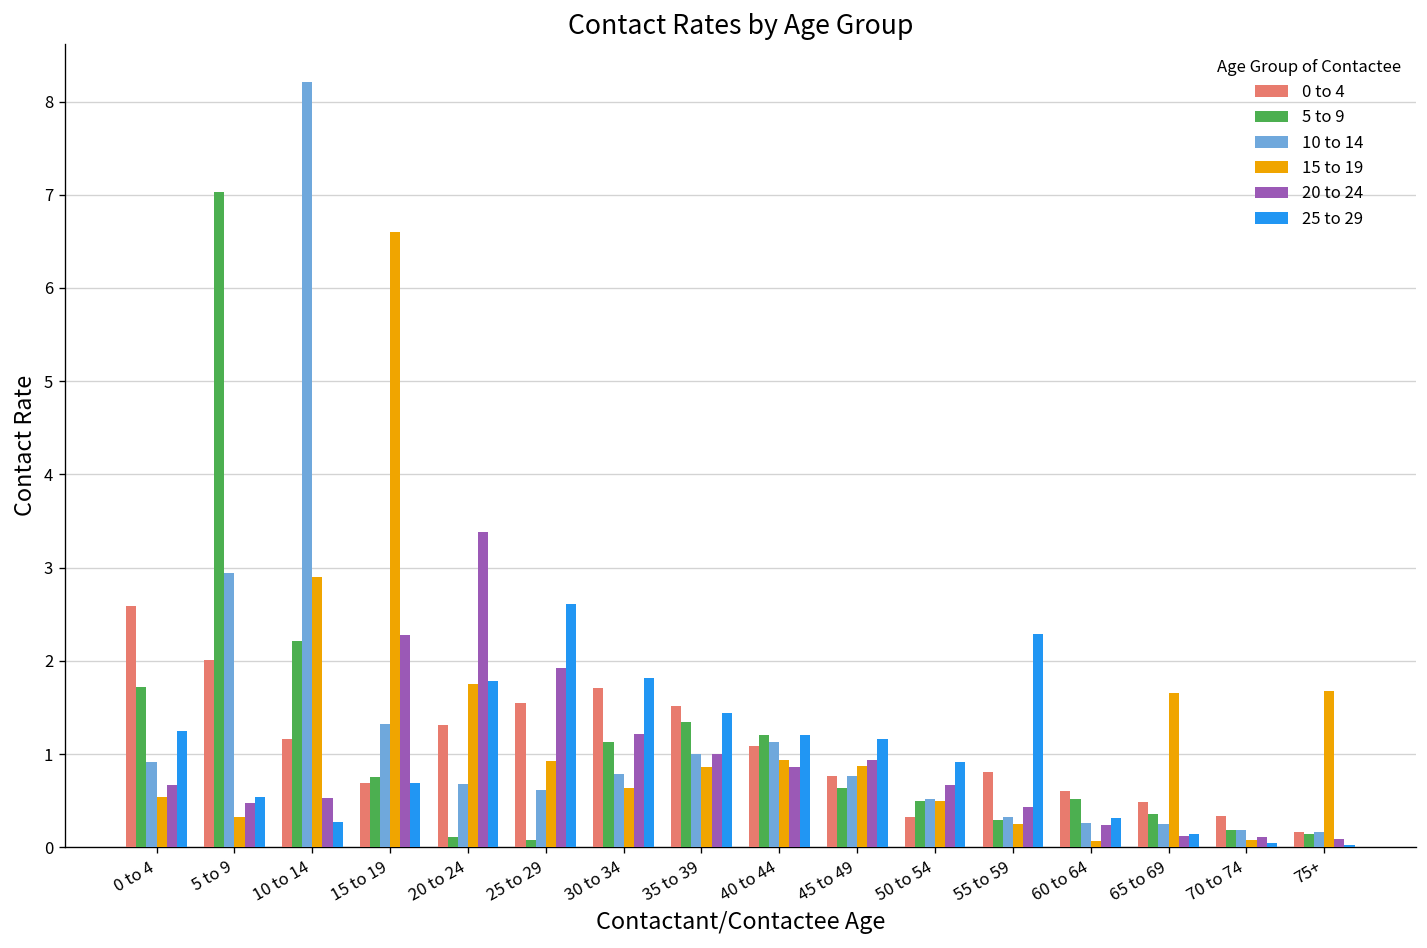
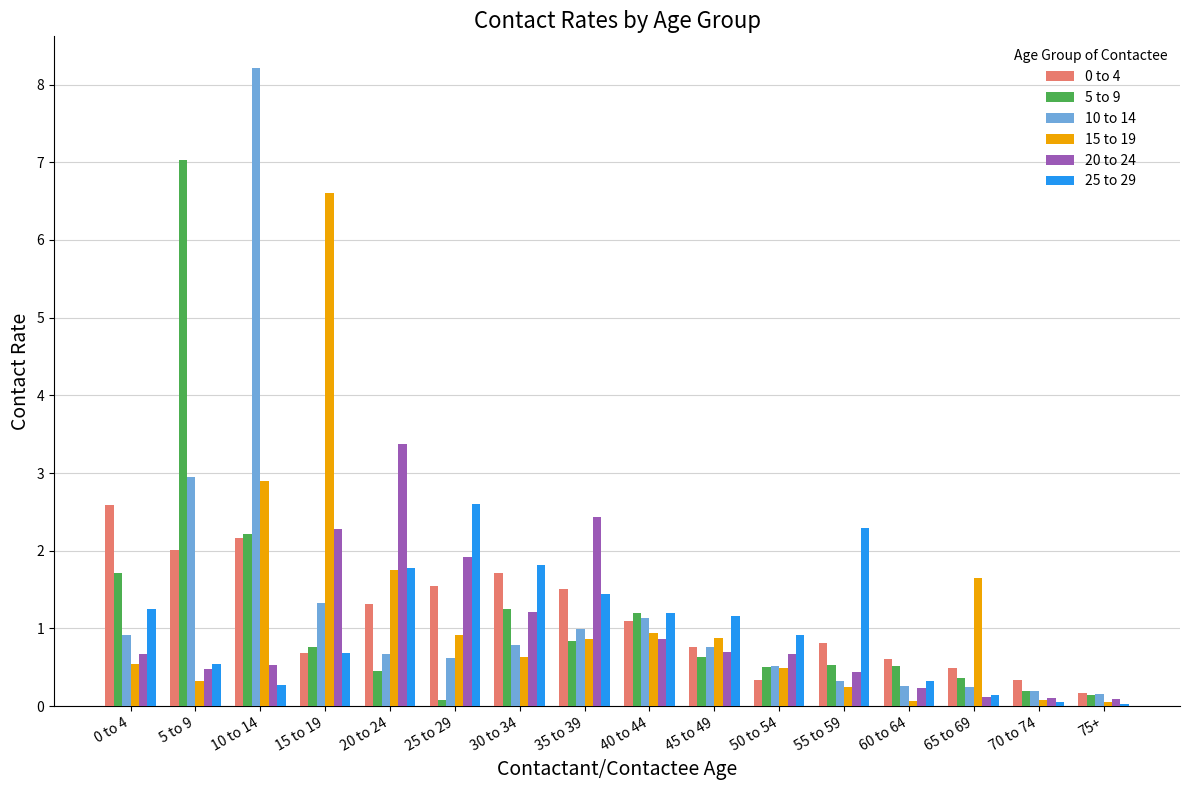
0 to 4, 10 to 14: 1.2 -> 2.2
5 to 9, 20 to 24: 0.1 -> 0.5
5 to 9, 30 to 34: 1.1 -> 1.3
5 to 9, 35 to 39: 1.3 -> 0.8
20 to 24, 35 to 39: 1.0 -> 2.4
20 to 24, 45 to 49: 0.9 -> 0.7
5 to 9, 55 to 59: 0.3 -> 0.5
15 to 19, 75+: 1.7 -> 0.1
